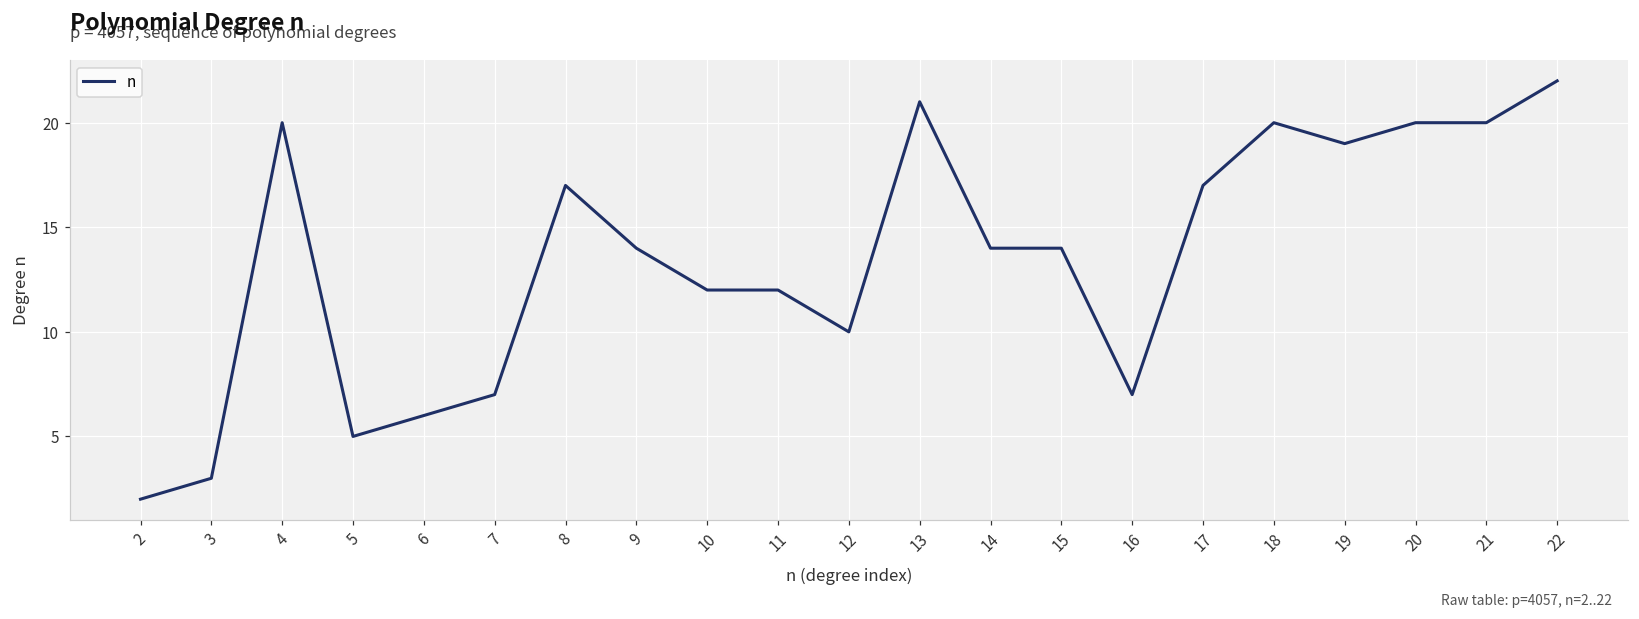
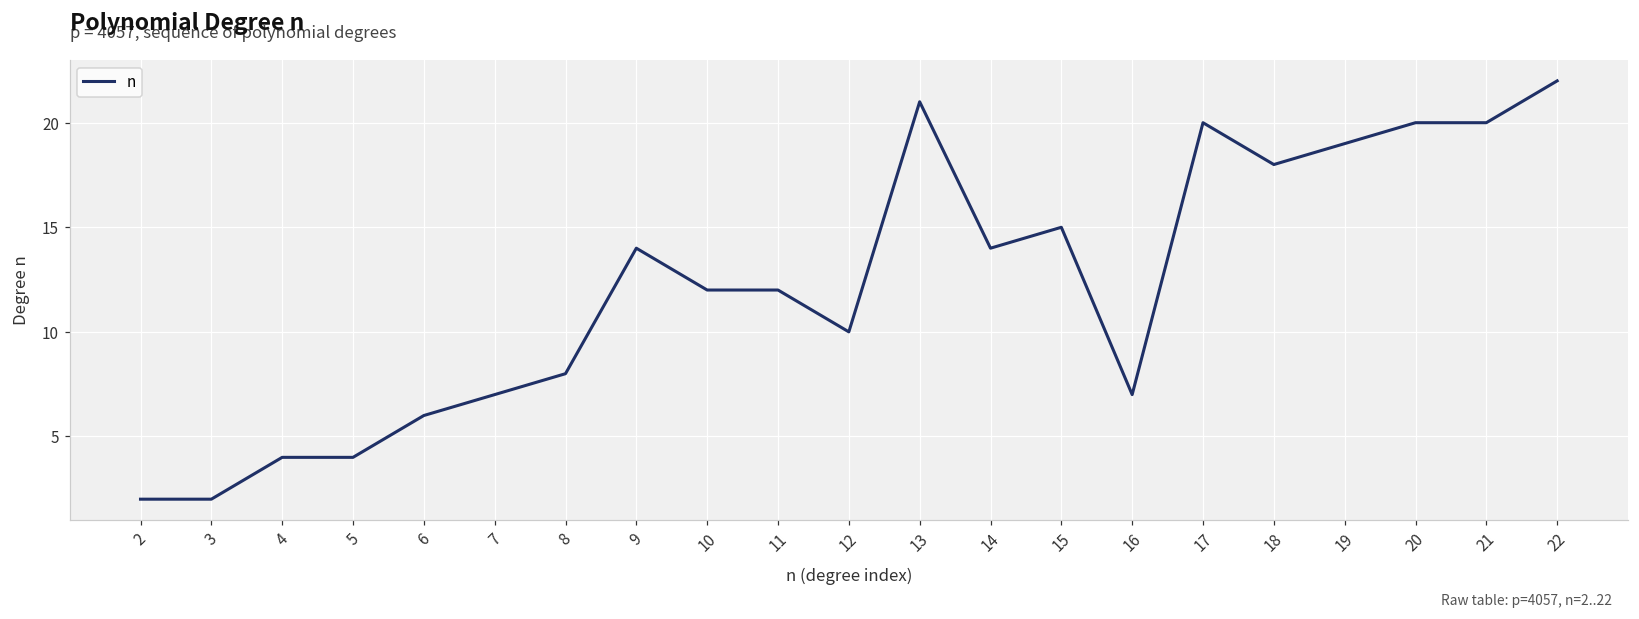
3: 3 -> 2
4: 20 -> 4
5: 5 -> 4
8: 17 -> 8
15: 14 -> 15
17: 17 -> 20
18: 20 -> 18
